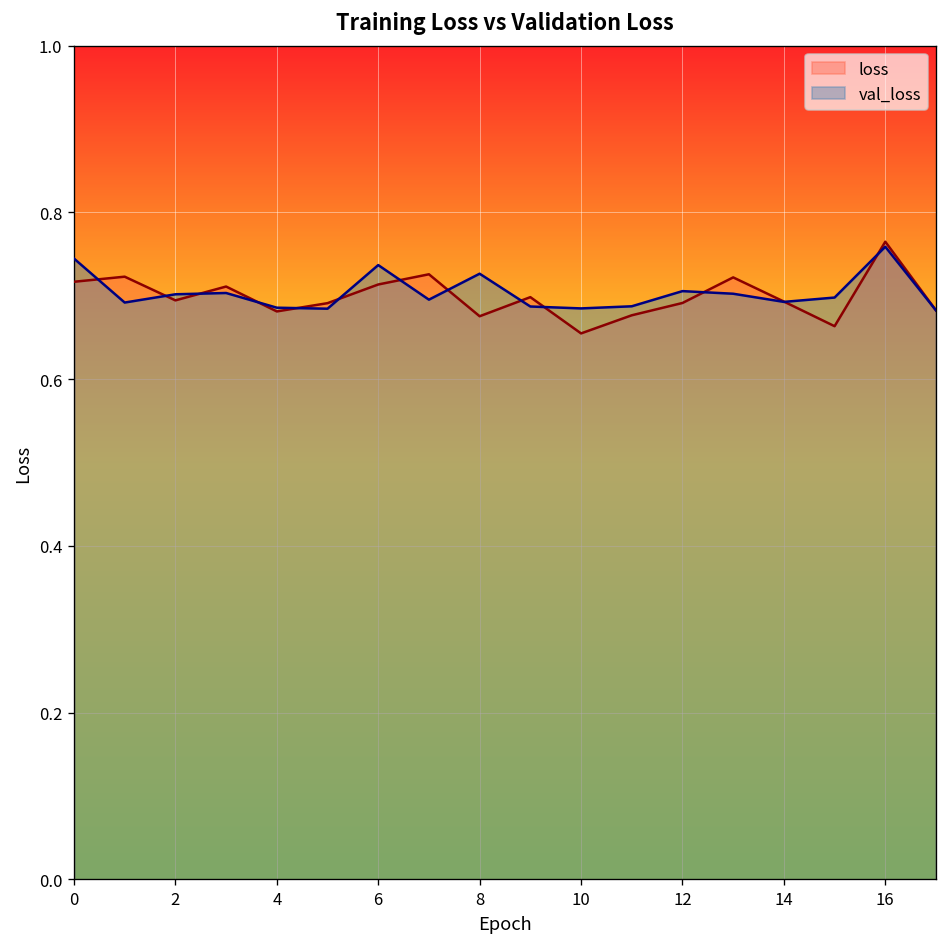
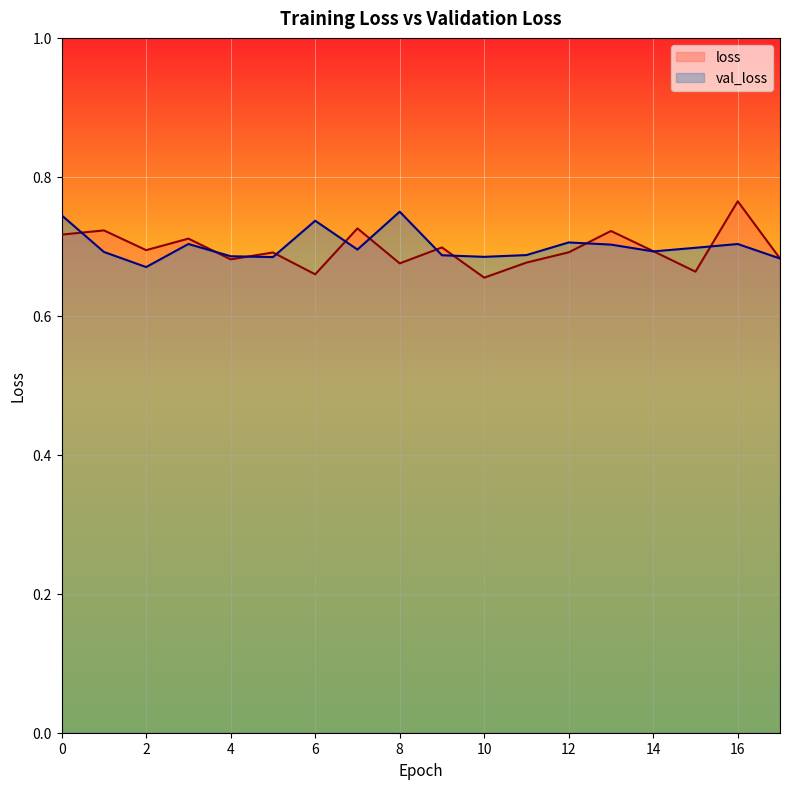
val_loss, 2: 0.70 -> 0.67
loss, 6: 0.71 -> 0.66
val_loss, 8: 0.73 -> 0.75
val_loss, 16: 0.76 -> 0.70
